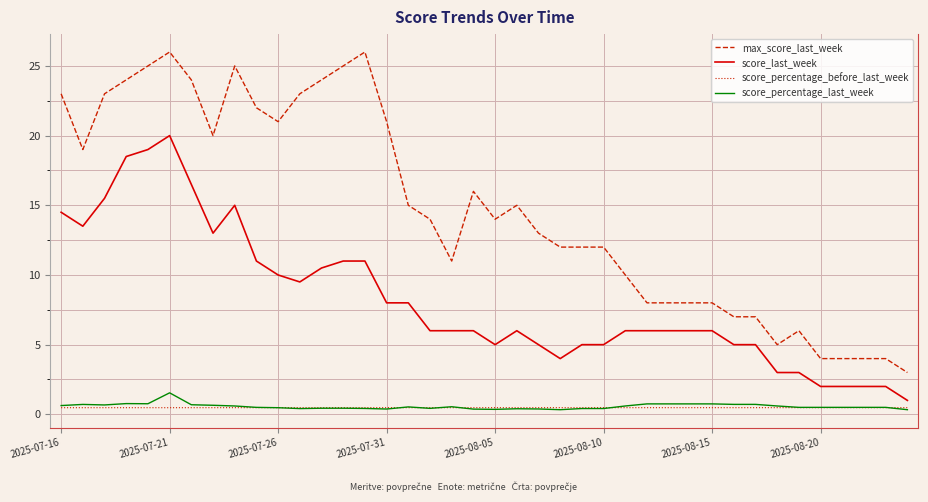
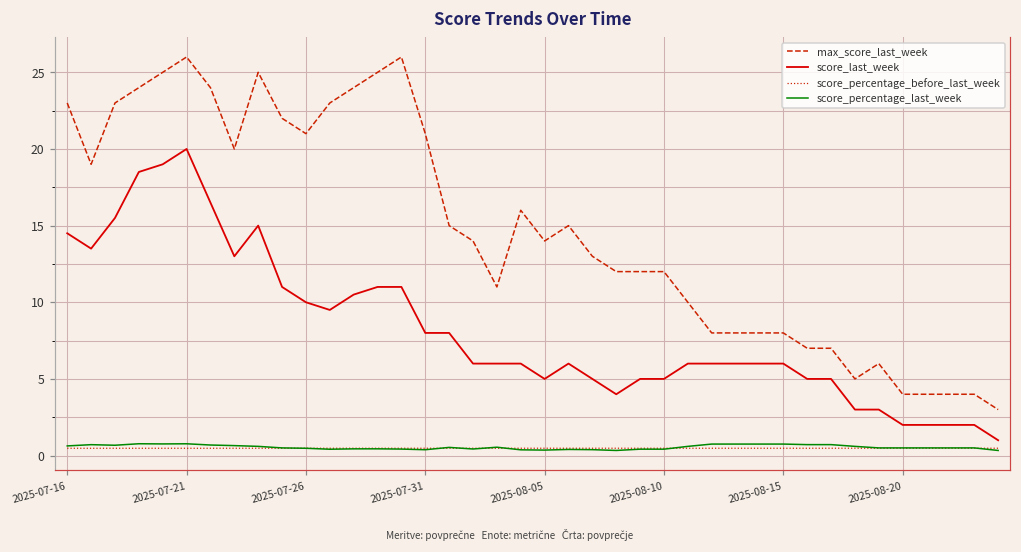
score_percentage_last_week, 2025-07-21: 1.5 -> 0.8
